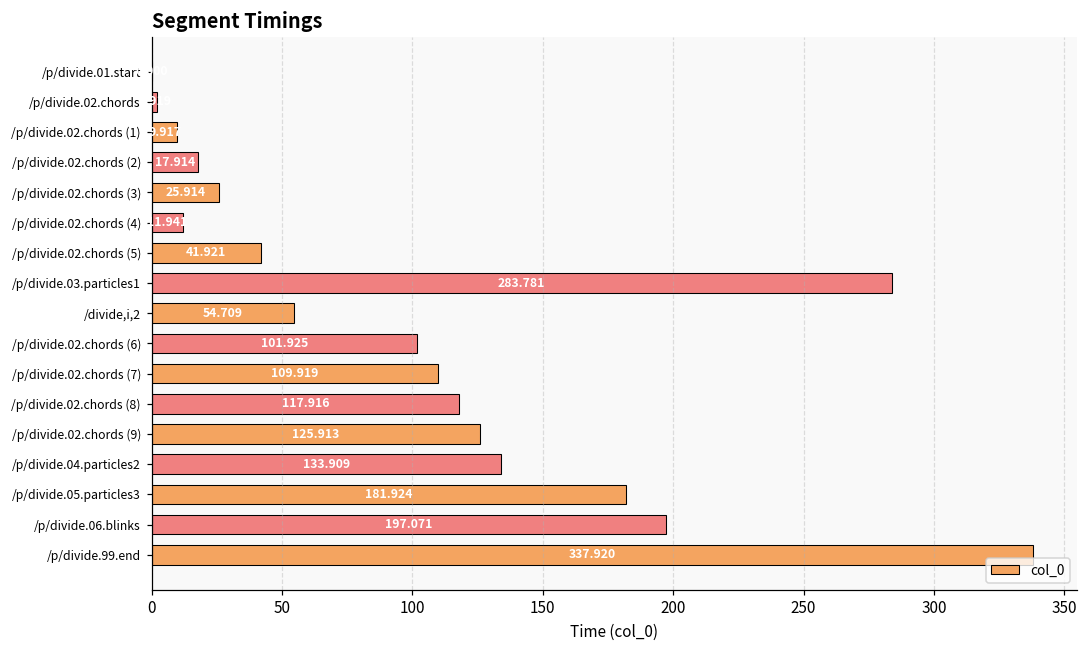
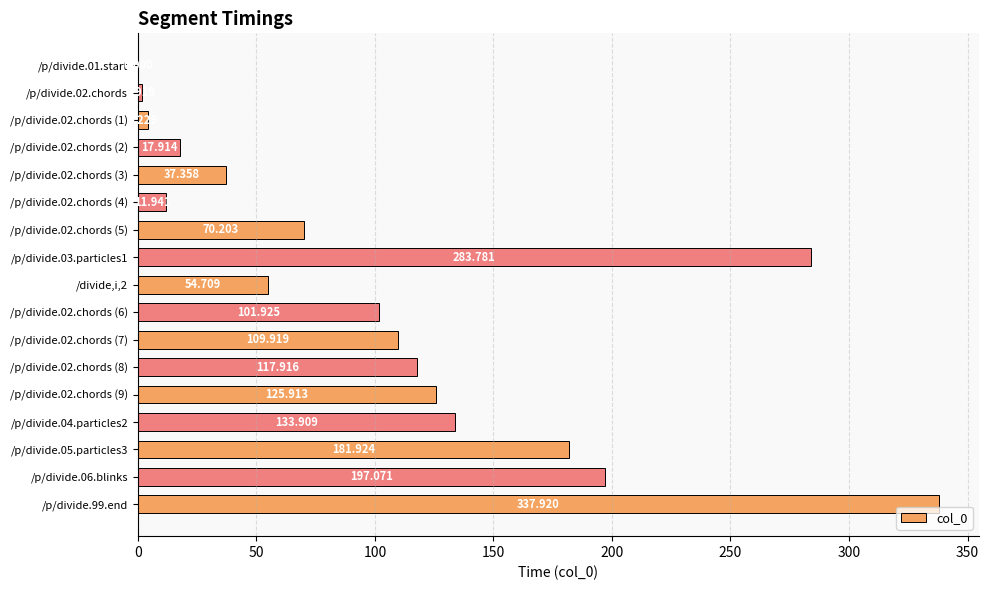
/p/divide.02.chords (1): 10 -> 4
/p/divide.02.chords (3): 25.914 -> 37.358
/p/divide.02.chords (5): 41.921 -> 70.203
